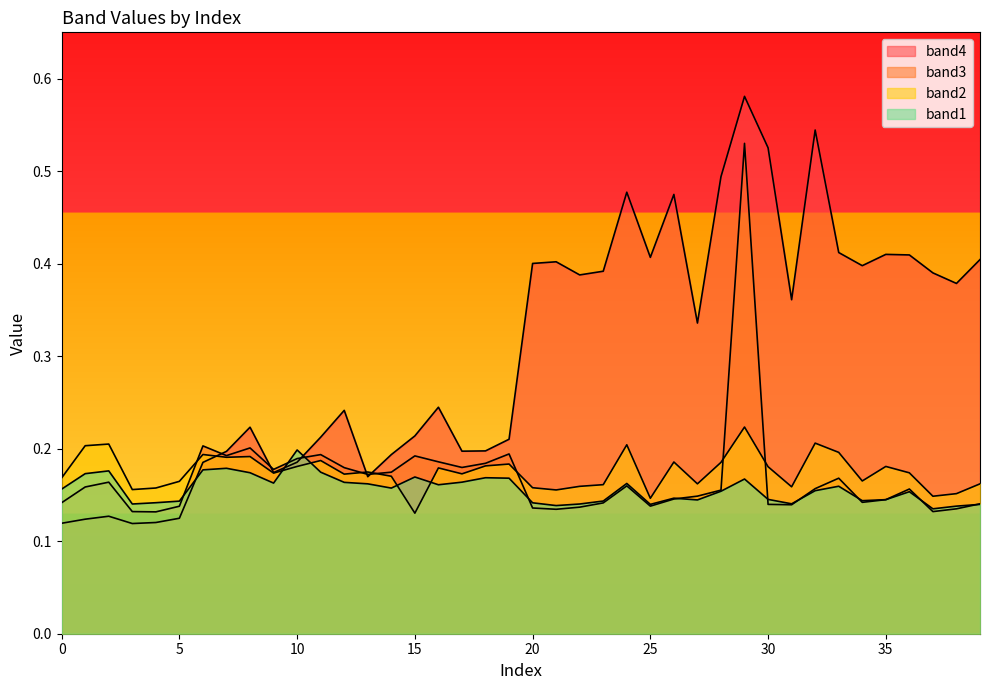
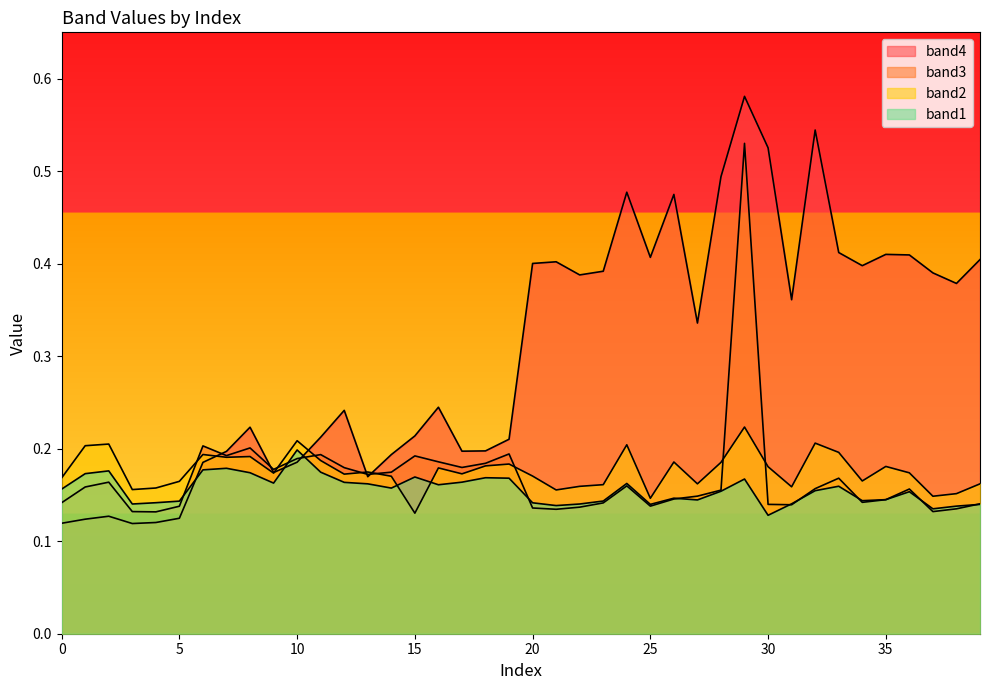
band2, 10: 0.18 -> 0.21
band2, 20: 0.16 -> 0.17
band1, 30: 0.15 -> 0.13
